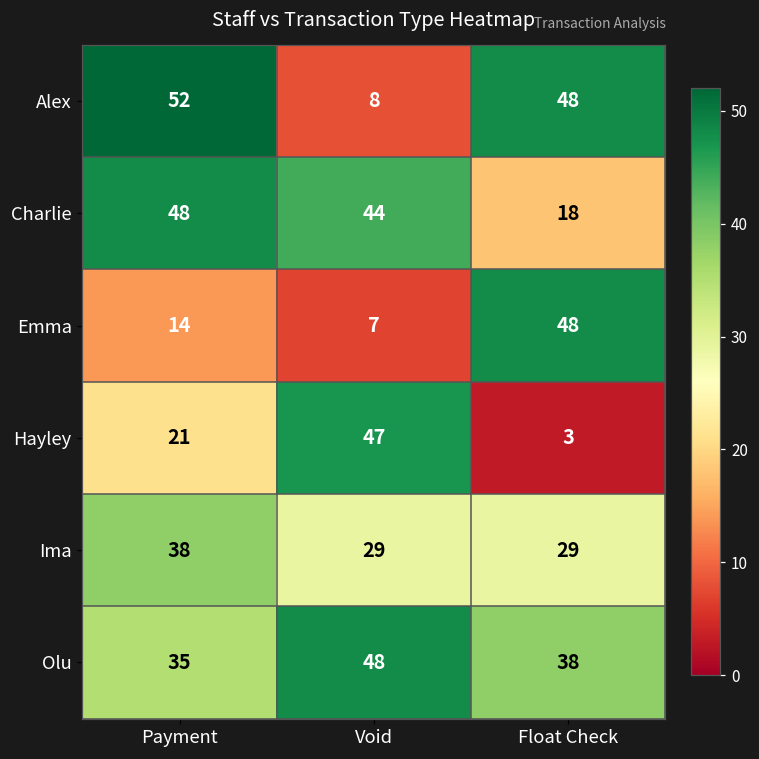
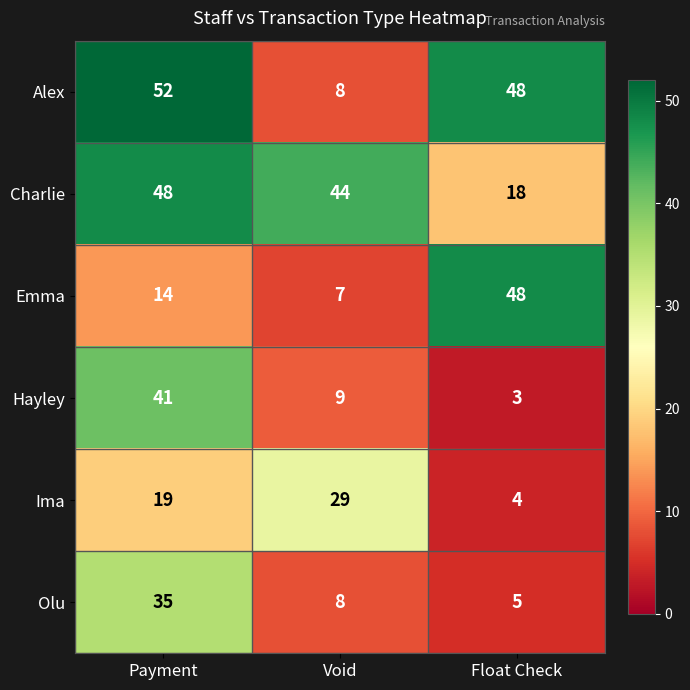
Hayley, Payment: 21 -> 41
Hayley, Void: 47 -> 9
Ima, Payment: 38 -> 19
Ima, Float Check: 29 -> 4
Olu, Void: 48 -> 8
Olu, Float Check: 38 -> 5
